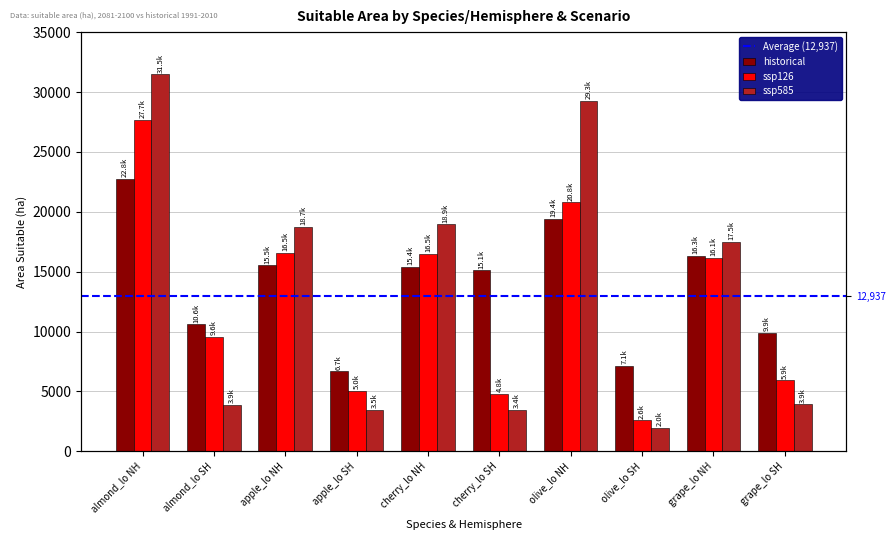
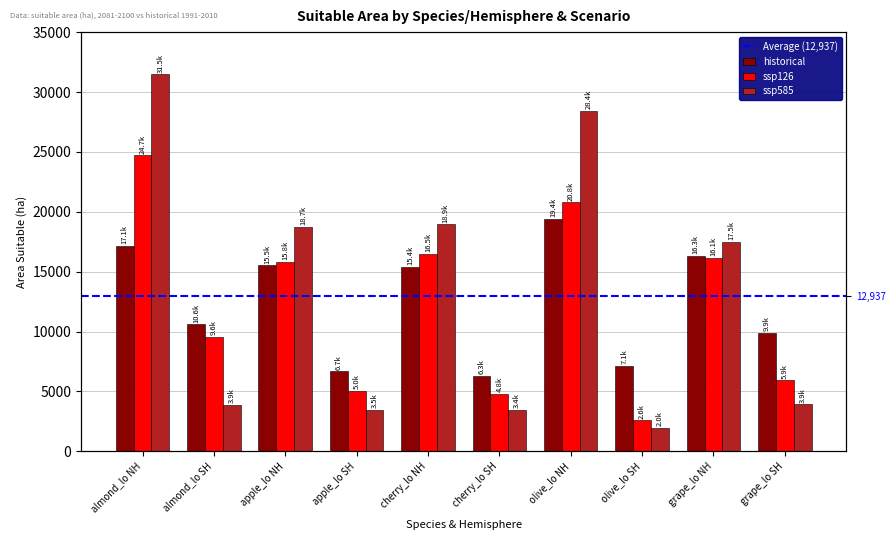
historical, almond_lo NH: 22.8k -> 17.1k
ssp126, almond_lo NH: 27.7k -> 24.7k
ssp126, apple_lo NH: 16.5k -> 15.8k
historical, cherry_lo SH: 15.1k -> 6.3k
ssp585, olive_lo NH: 29.3k -> 28.4k
